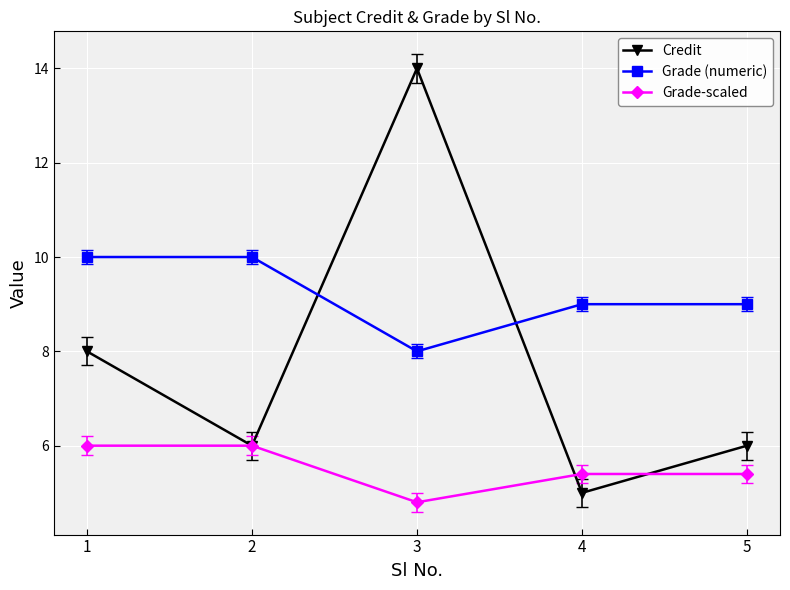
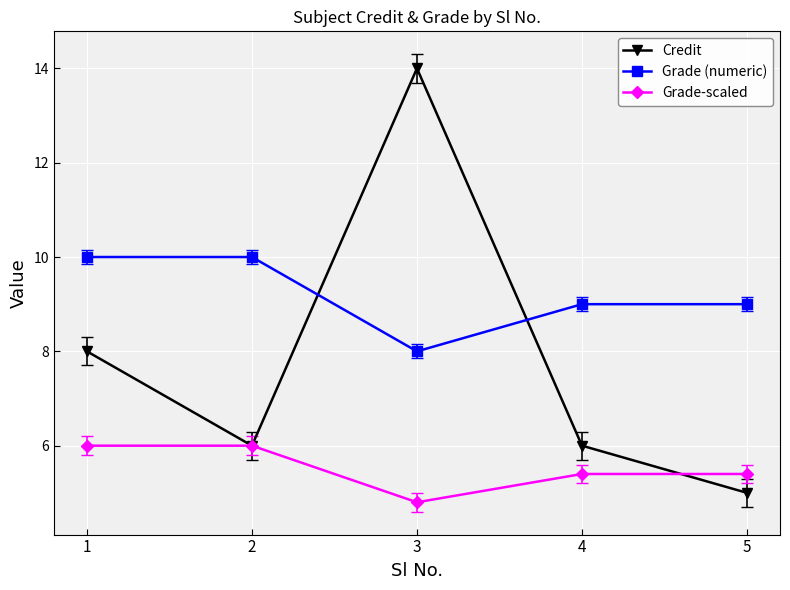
Credit, 4: 5 -> 6
Credit, 5: 6 -> 5
